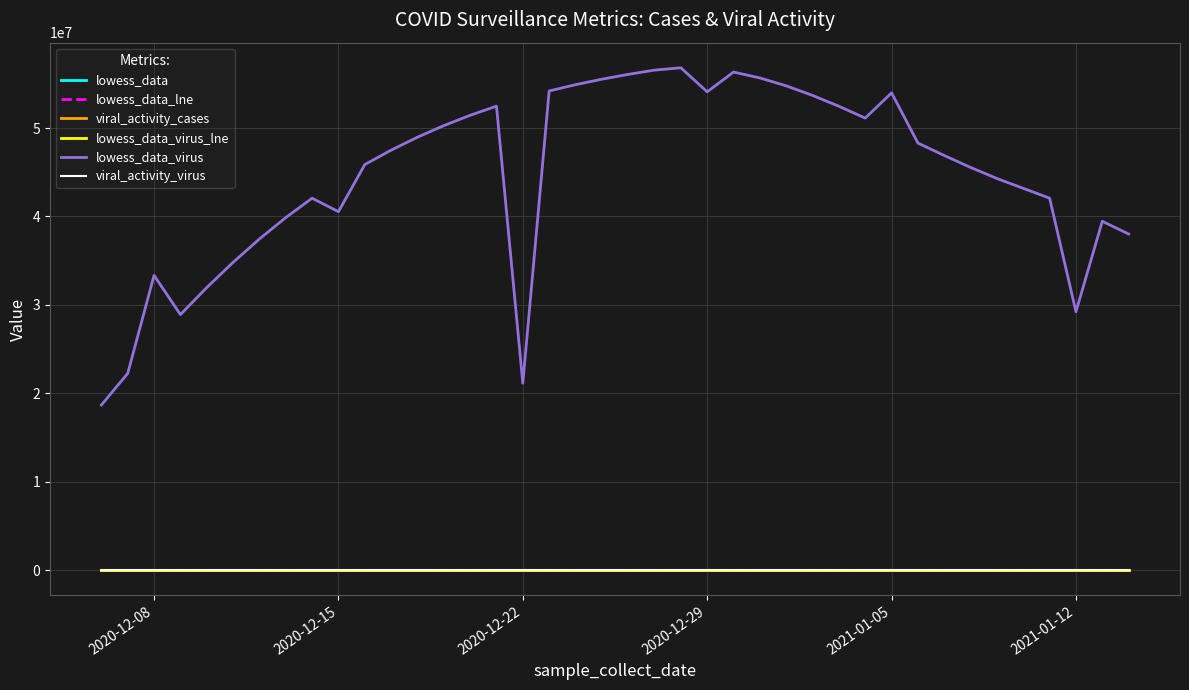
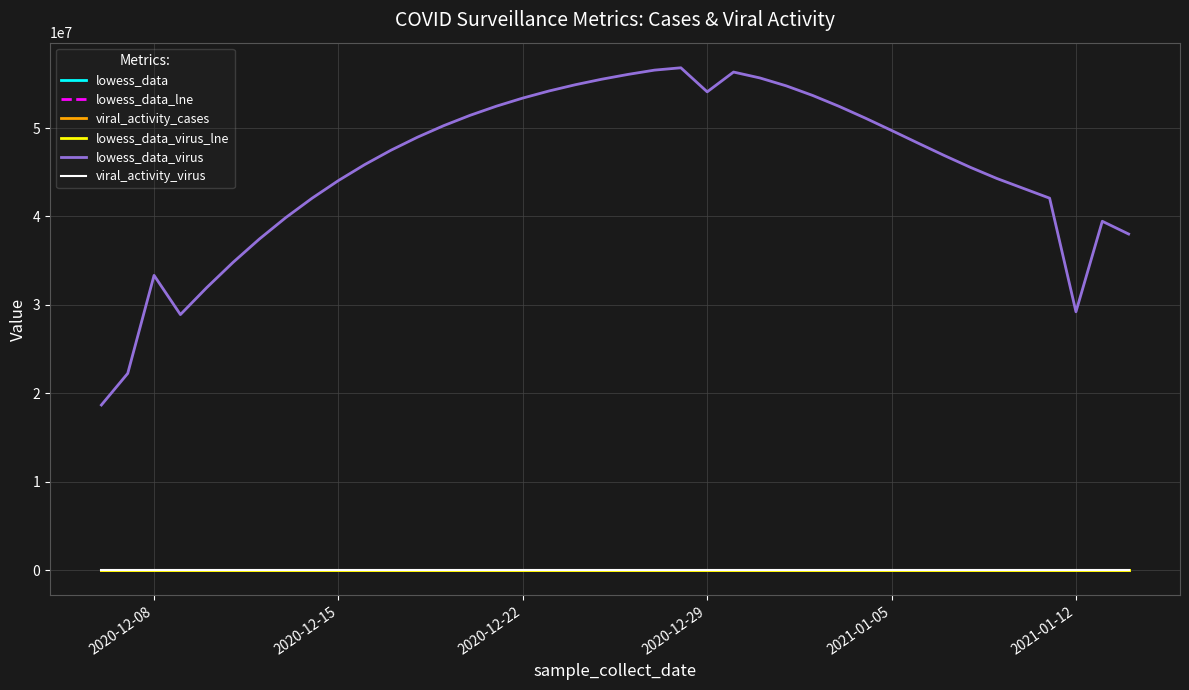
lowess_data_virus, 2020-12-15: 41000000 -> 44000000
lowess_data_virus, 2020-12-22: 21000000 -> 53000000
lowess_data_virus, 2021-01-05: 54000000 -> 50000000
